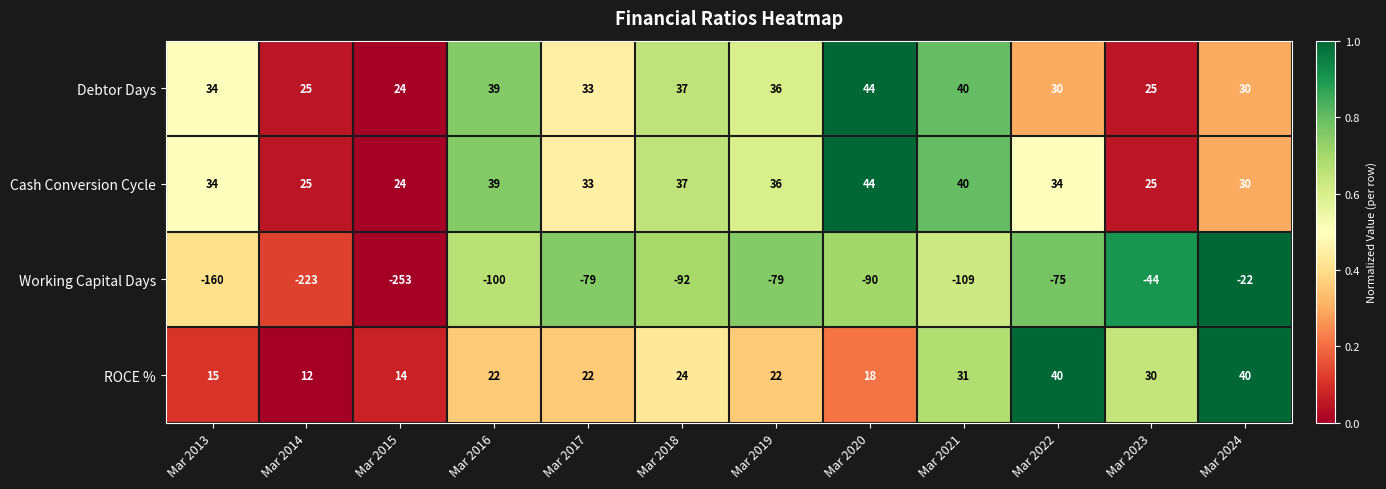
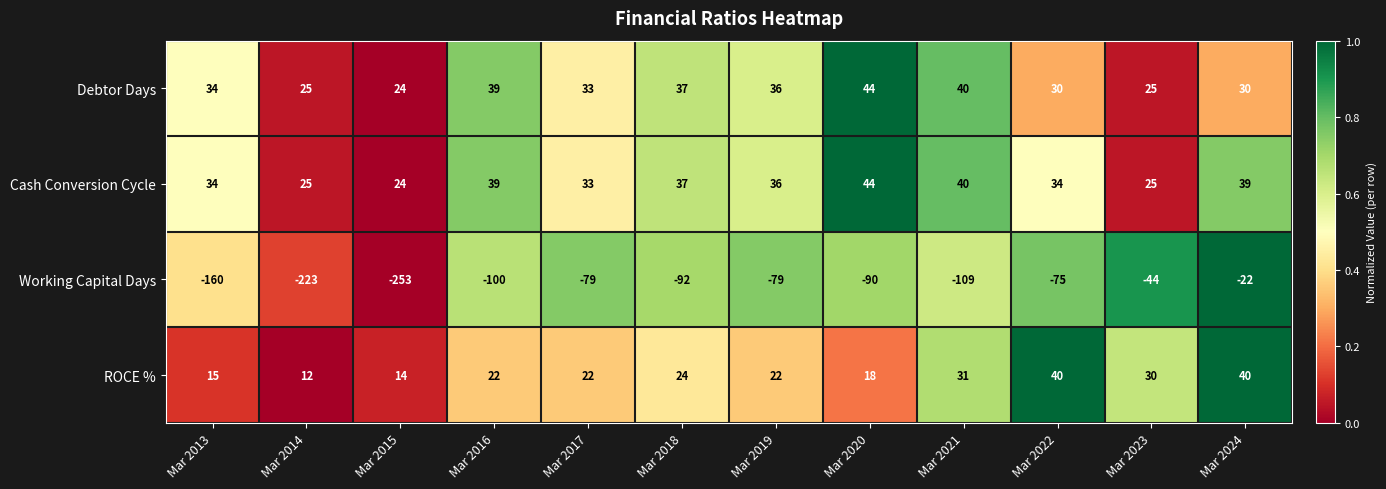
Cash Conversion Cycle, Mar 2024: 30 -> 39
